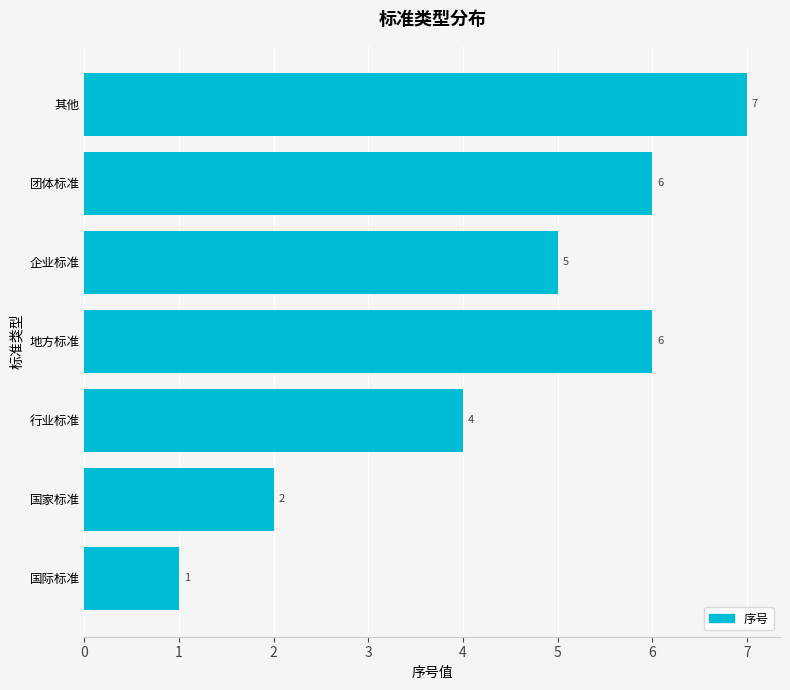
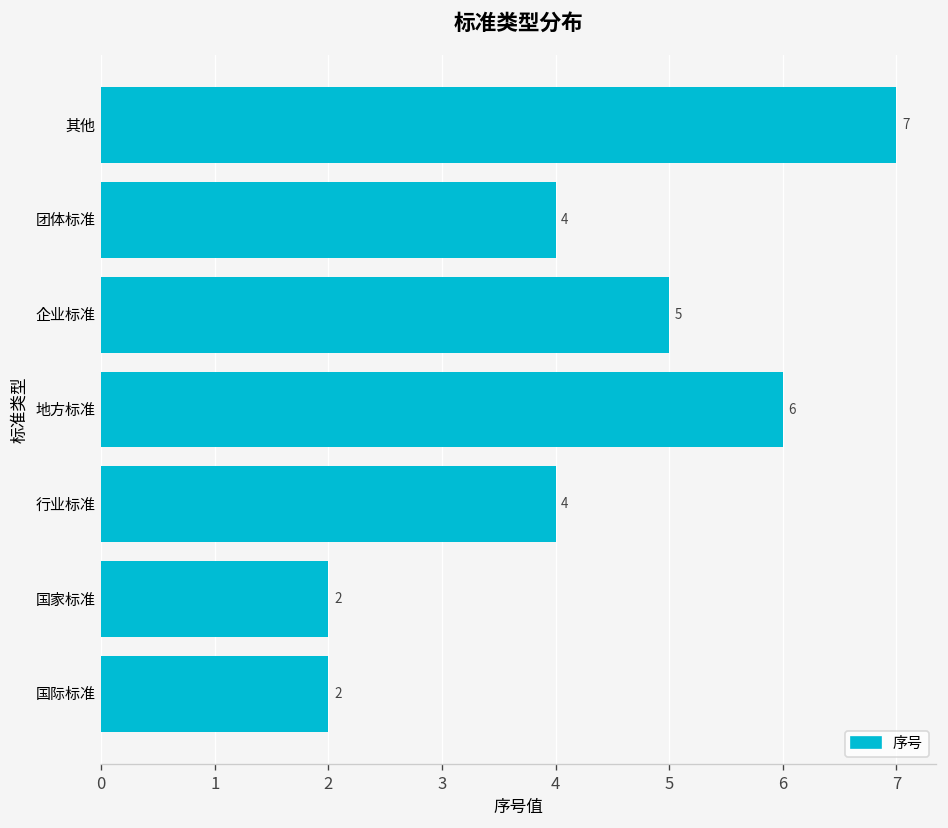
团体标准: 6 -> 4
国际标准: 1 -> 2
